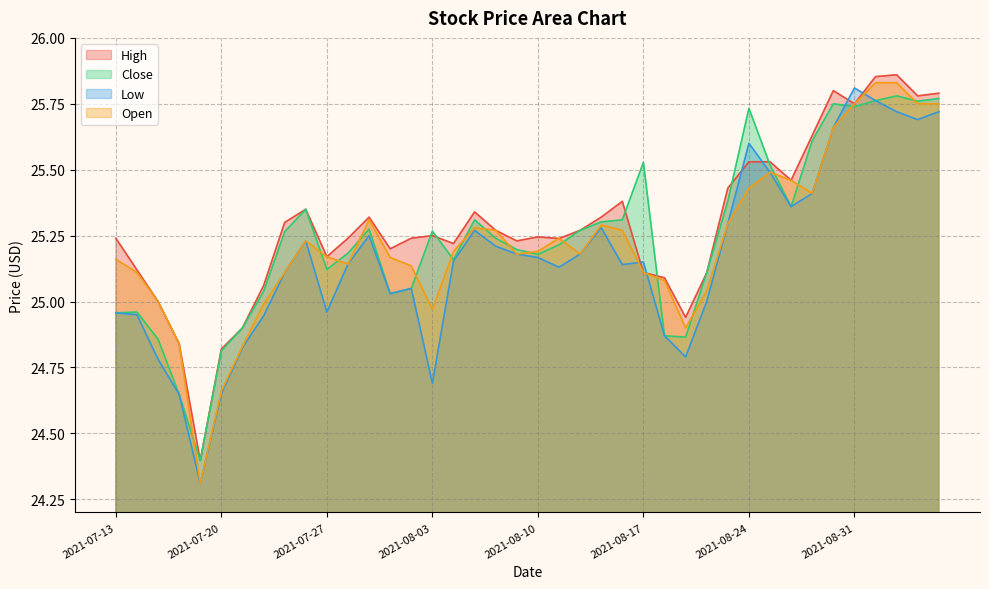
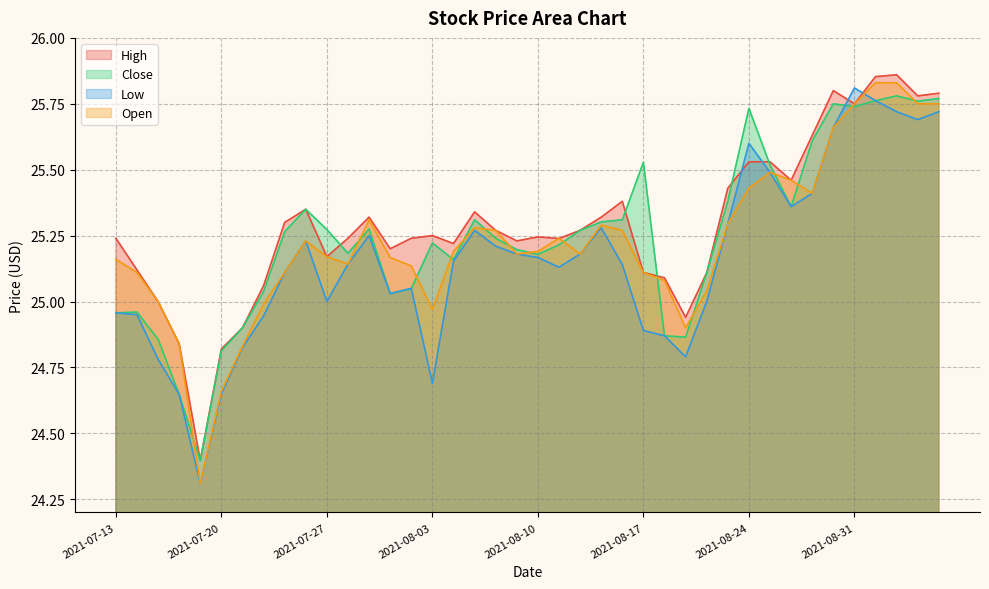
Close, 2021-07-27: 25.12 -> 25.27
Low, 2021-07-27: 24.96 -> 25.00
Close, 2021-08-03: 25.27 -> 25.22
Low, 2021-08-17: 25.15 -> 24.89
